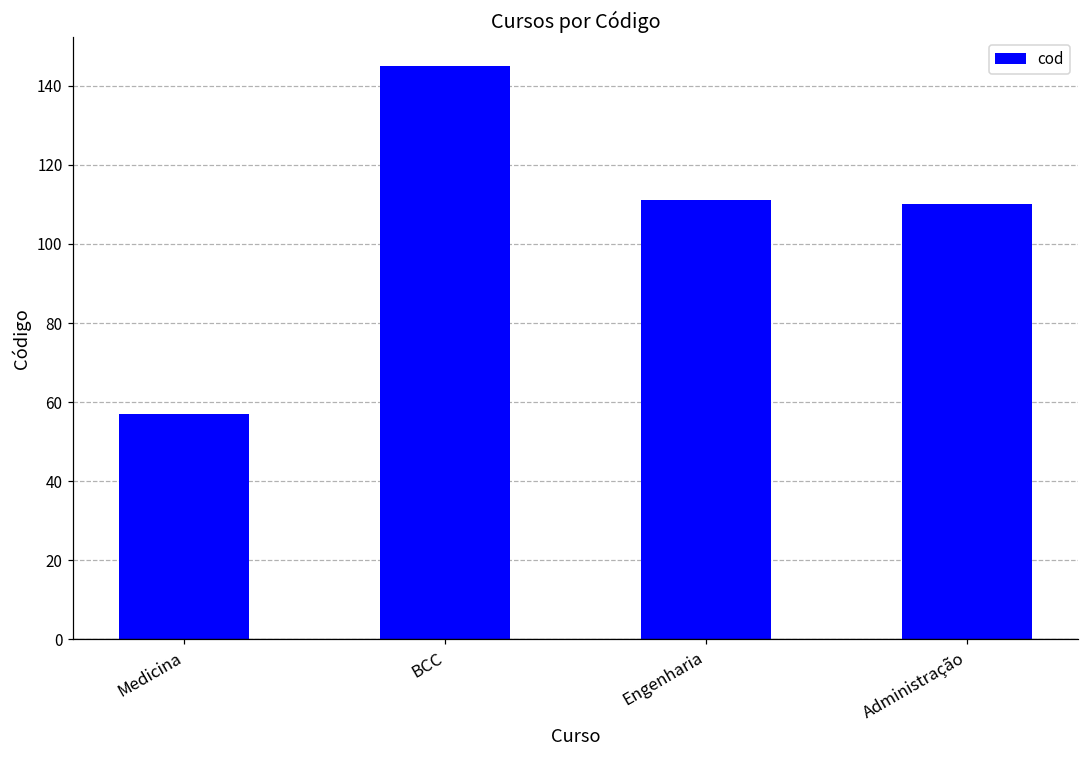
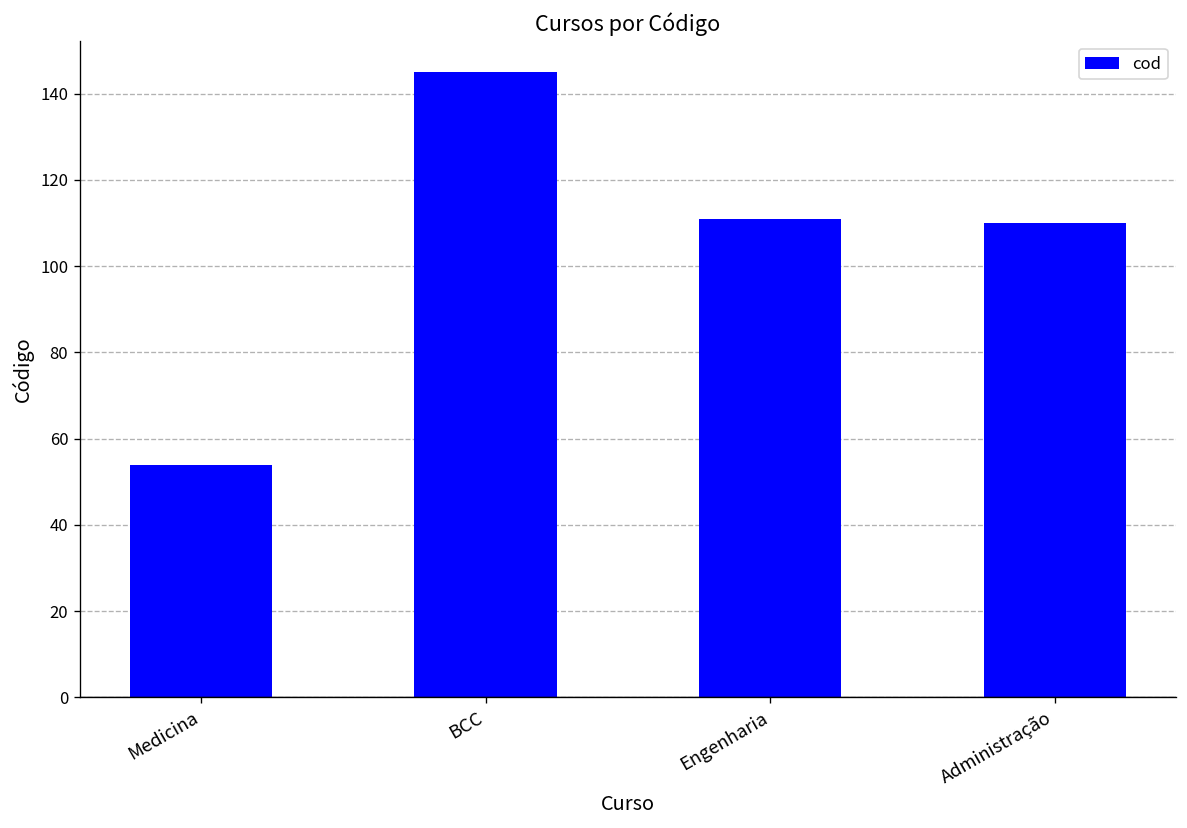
Medicina: 57 -> 54
